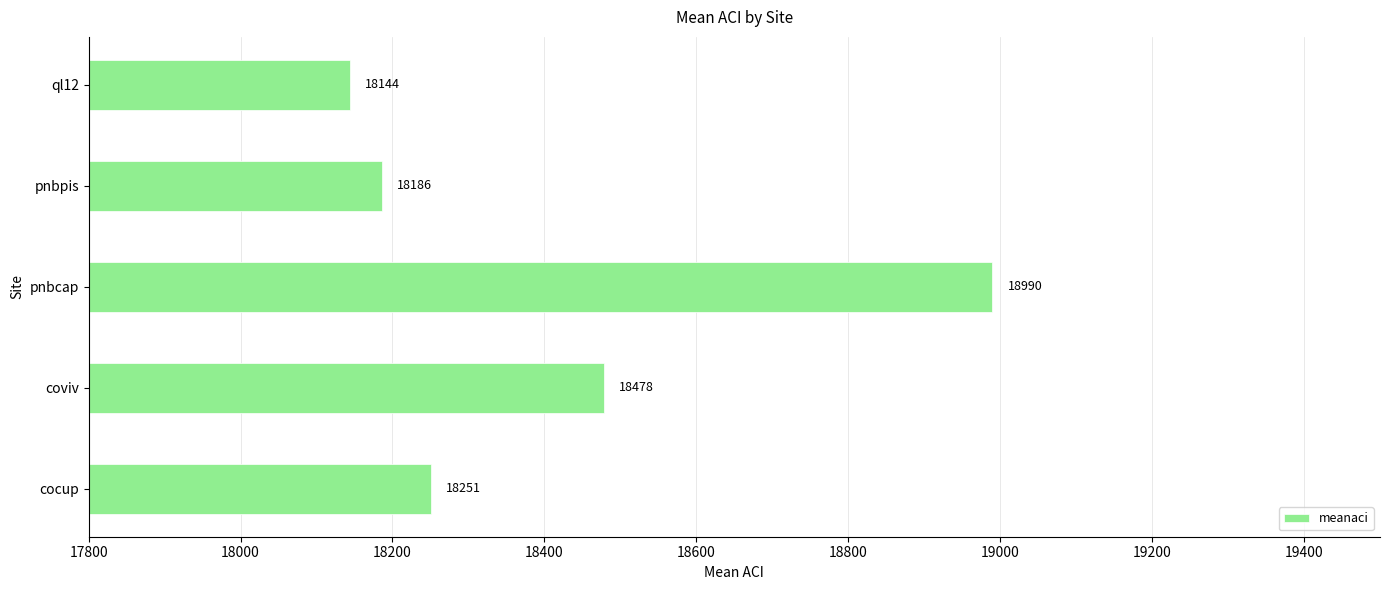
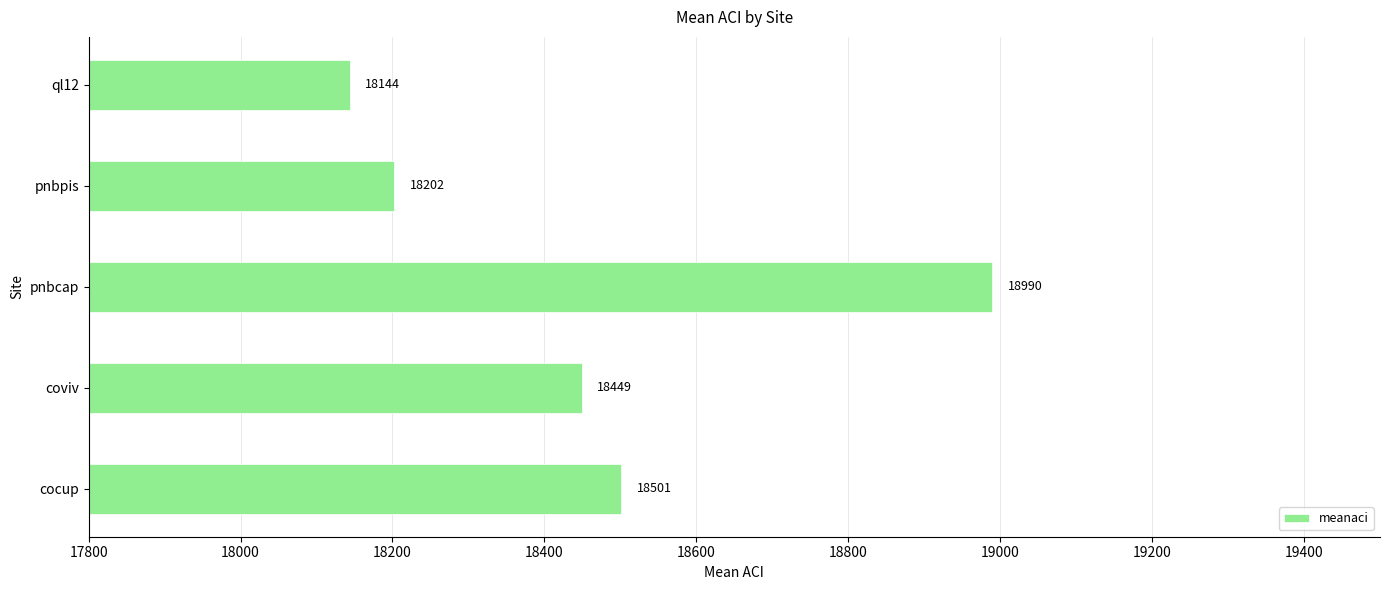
pnbpis: 18186 -> 18202
coviv: 18478 -> 18449
cocup: 18251 -> 18501
